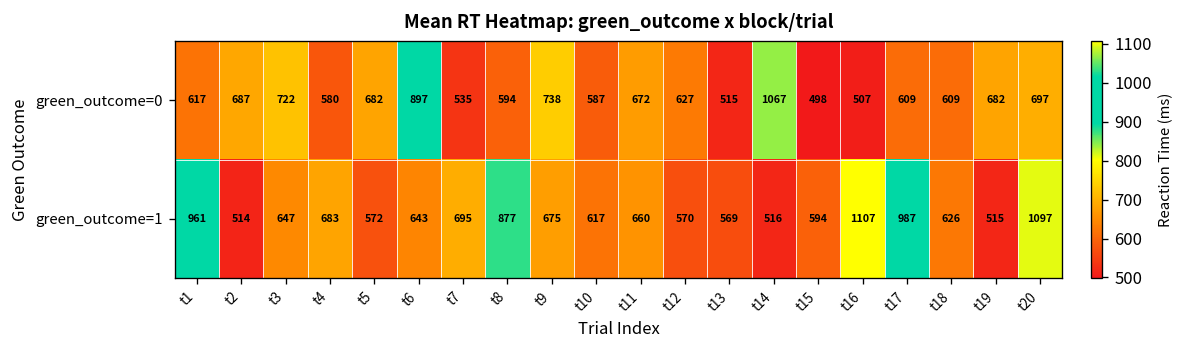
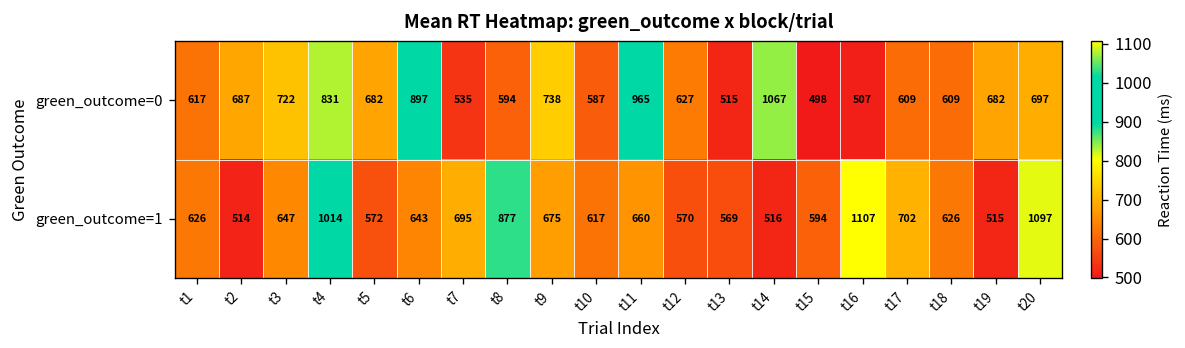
green_outcome=0, t4: 580 -> 831
green_outcome=0, t11: 672 -> 965
green_outcome=1, t1: 961 -> 626
green_outcome=1, t4: 683 -> 1014
green_outcome=1, t17: 987 -> 702
